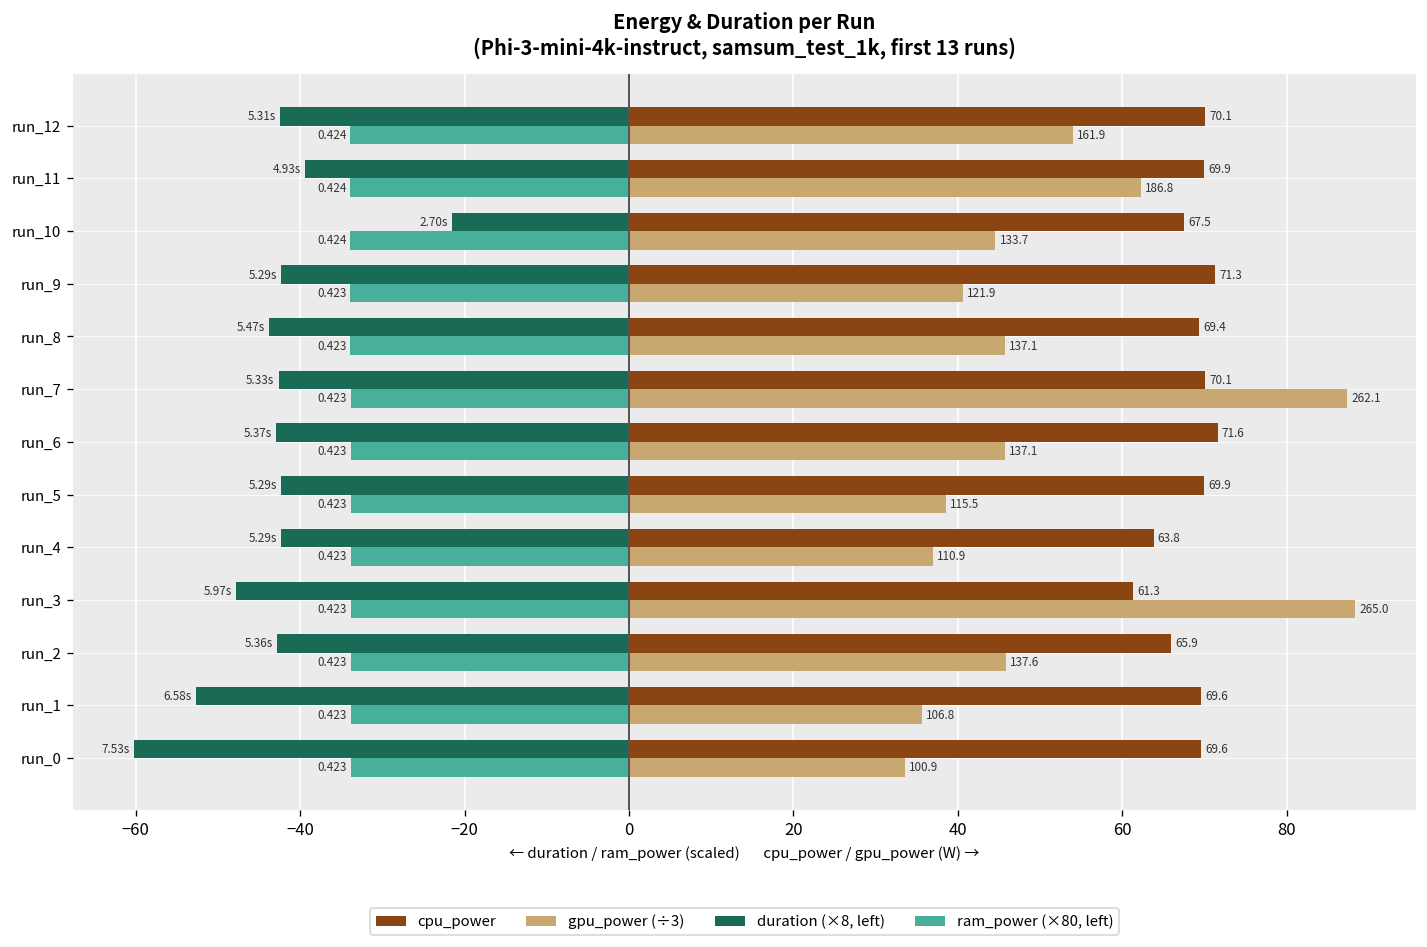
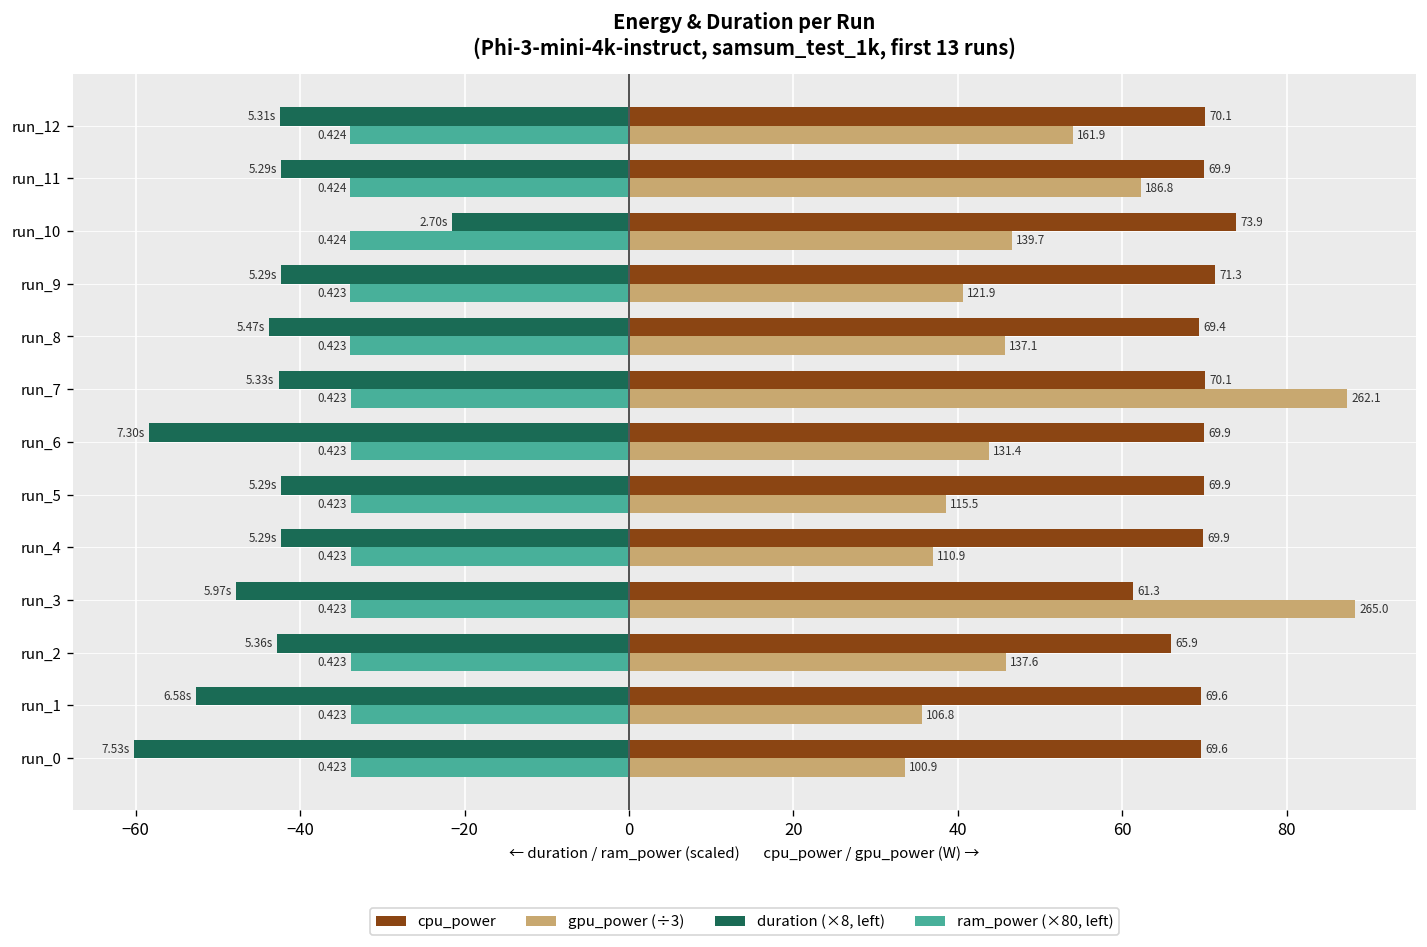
duration (×8, left), run_11: 4.93s -> 5.29s
cpu_power, run_10: 67.5 -> 73.9
gpu_power (÷3), run_10: 133.7 -> 139.7
cpu_power, run_6: 71.6 -> 69.9
duration (×8, left), run_6: 5.37s -> 7.30s
gpu_power (÷3), run_6: 137.1 -> 131.4
cpu_power, run_4: 63.8 -> 69.9
